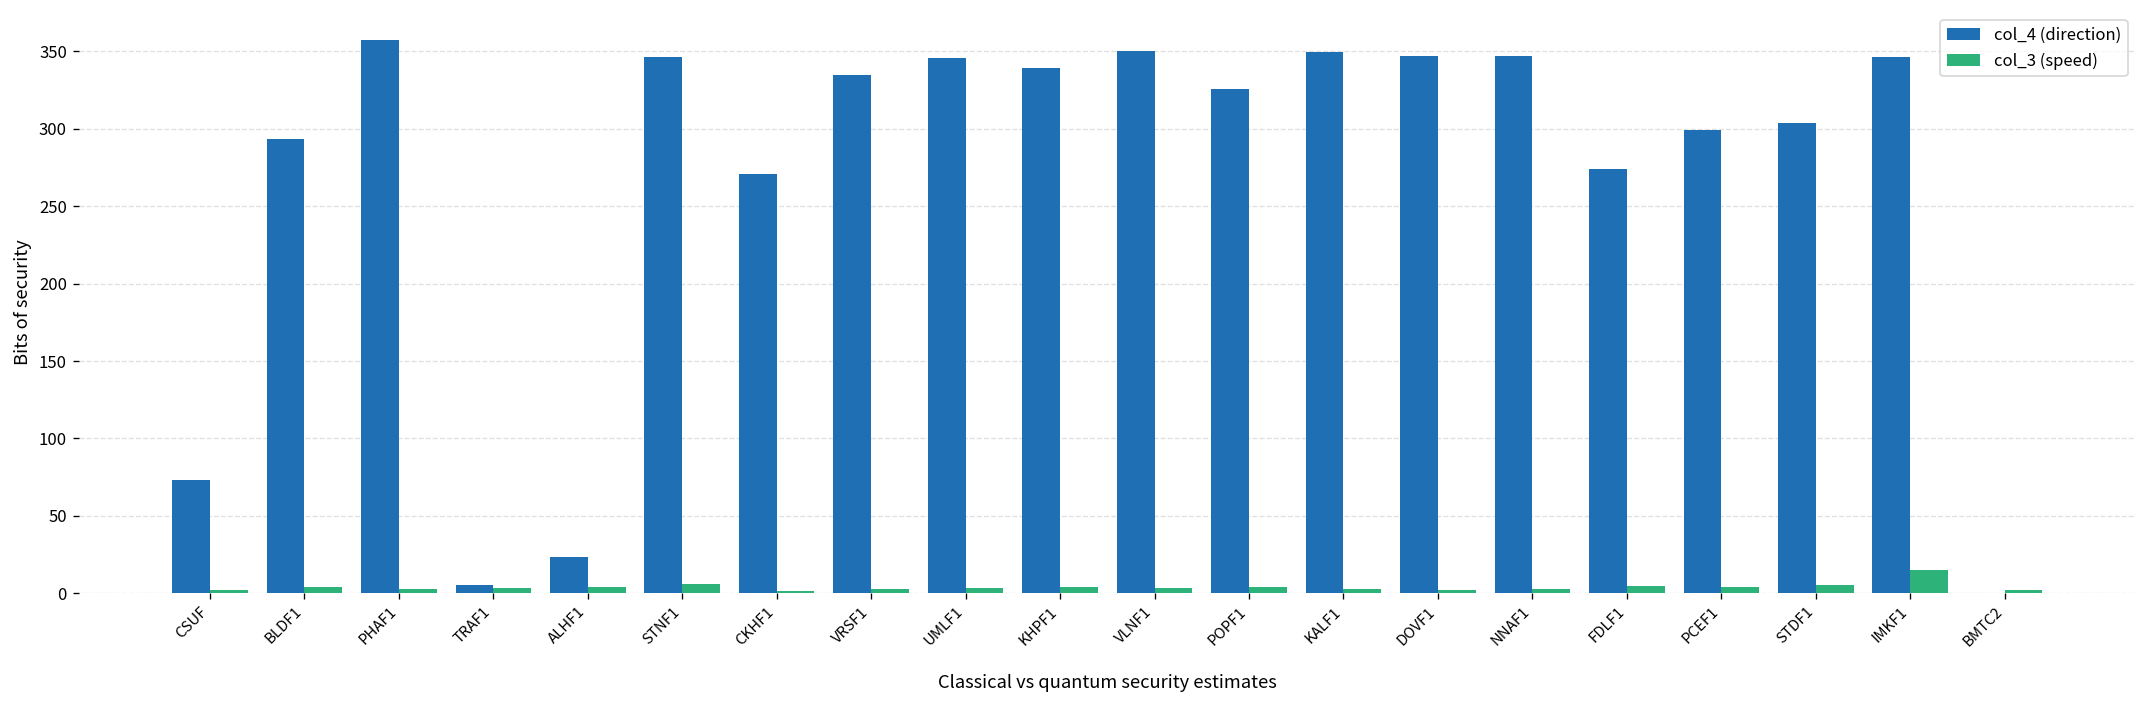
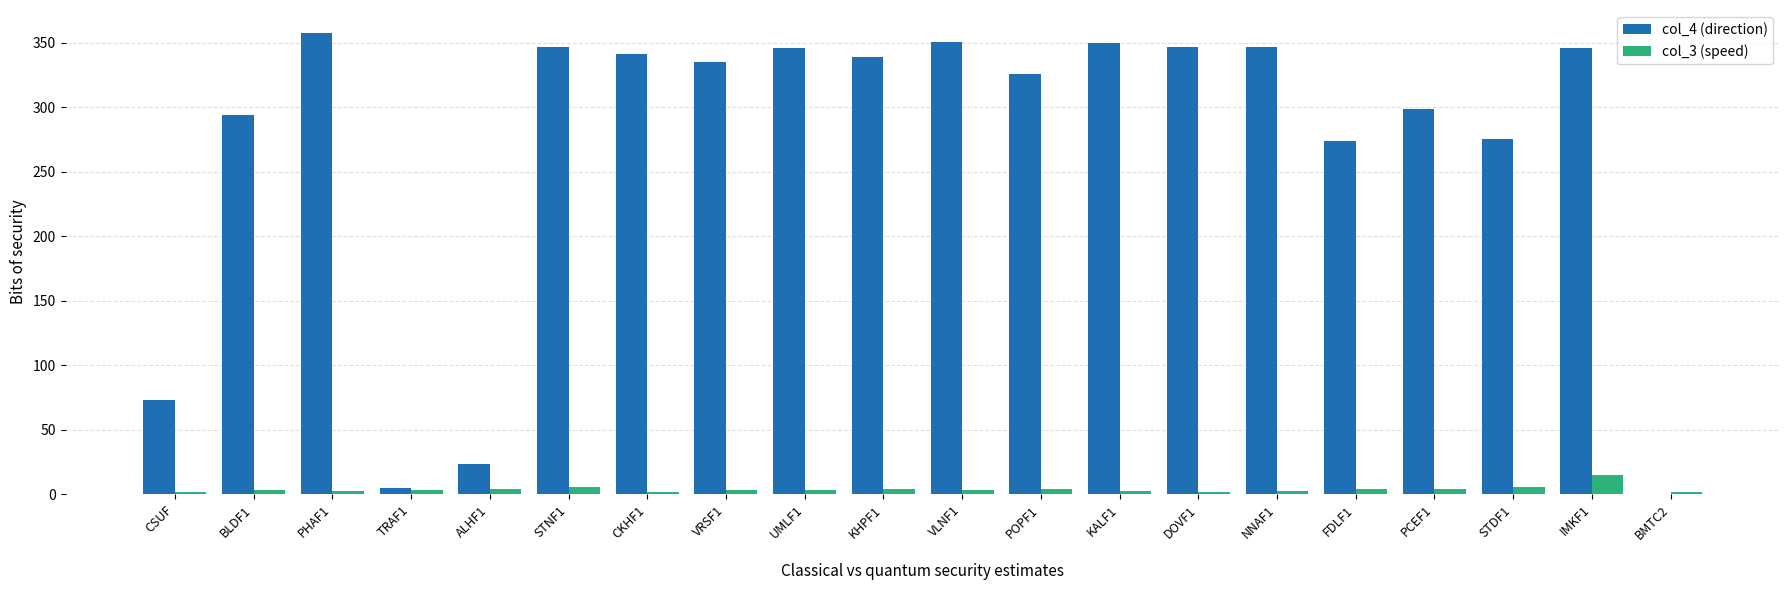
col_4 (direction), CKHF1: 271 -> 341
col_4 (direction), STDF1: 304 -> 275
